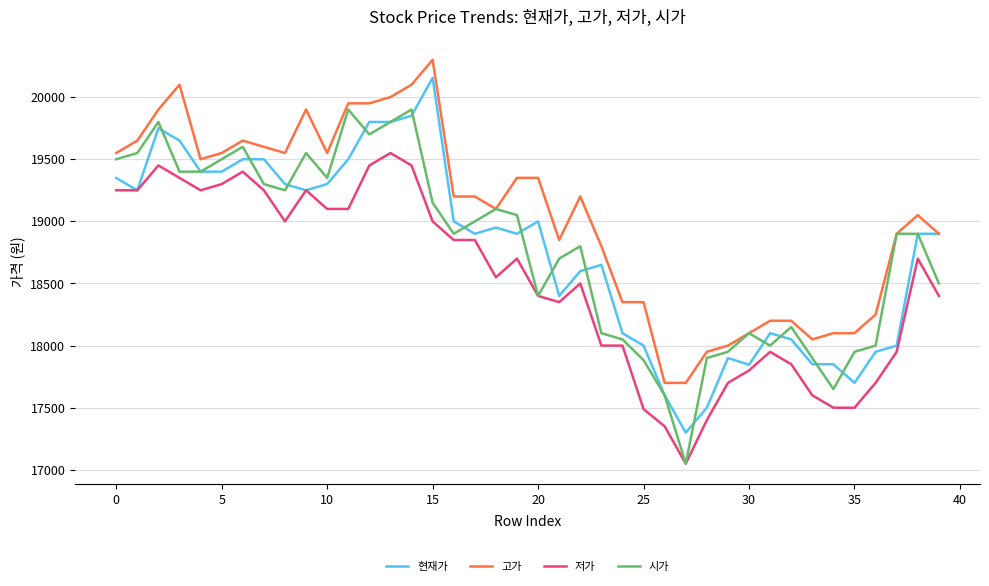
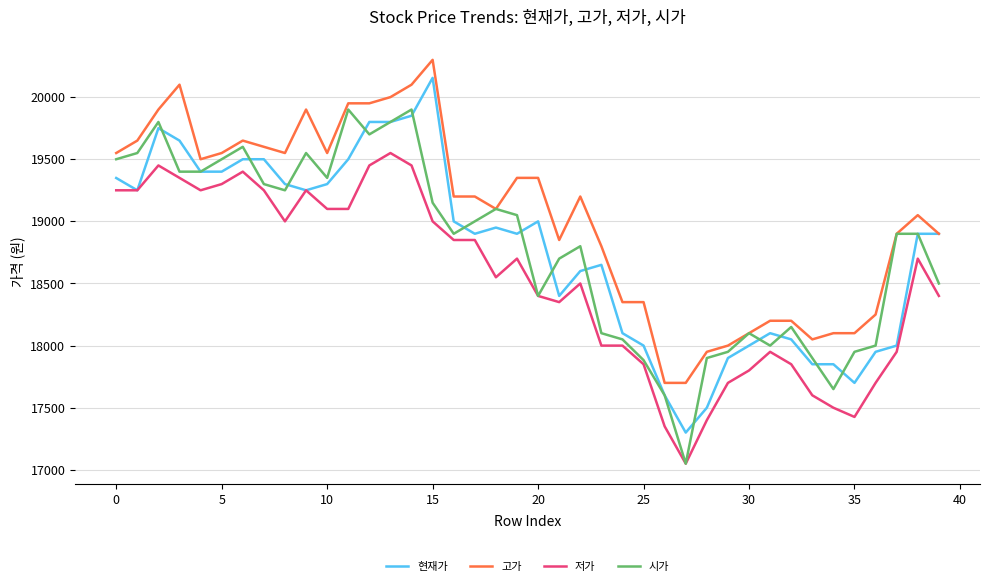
저가, 25: 17490 -> 17850
현재가, 30: 17850 -> 18000
저가, 35: 17500 -> 17430
